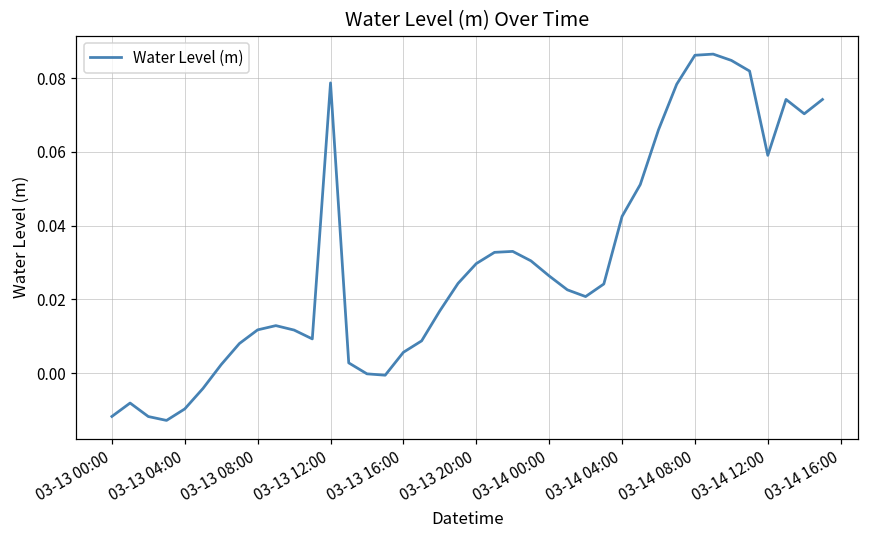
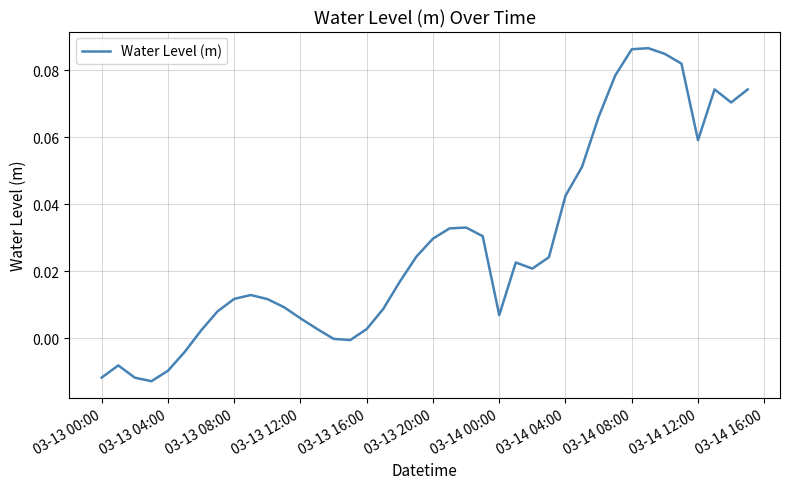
03-13 12:00: 0.079 -> 0.006
03-13 16:00: 0.006 -> 0.003
03-14 00:00: 0.026 -> 0.007
